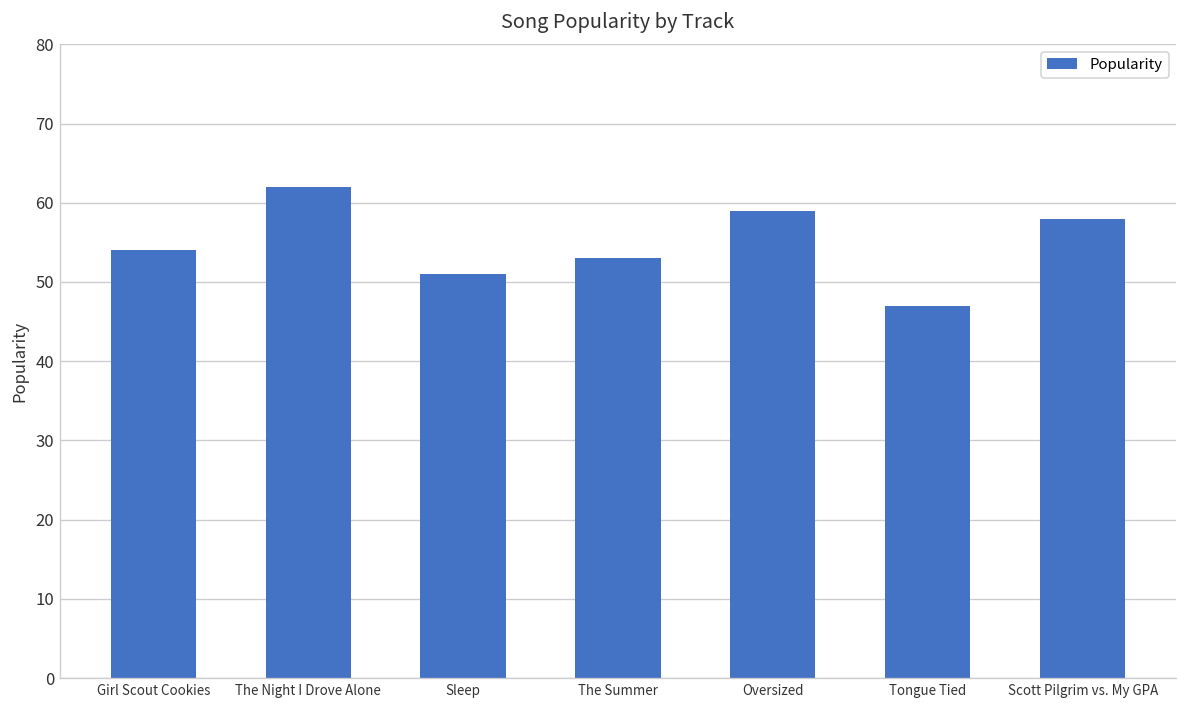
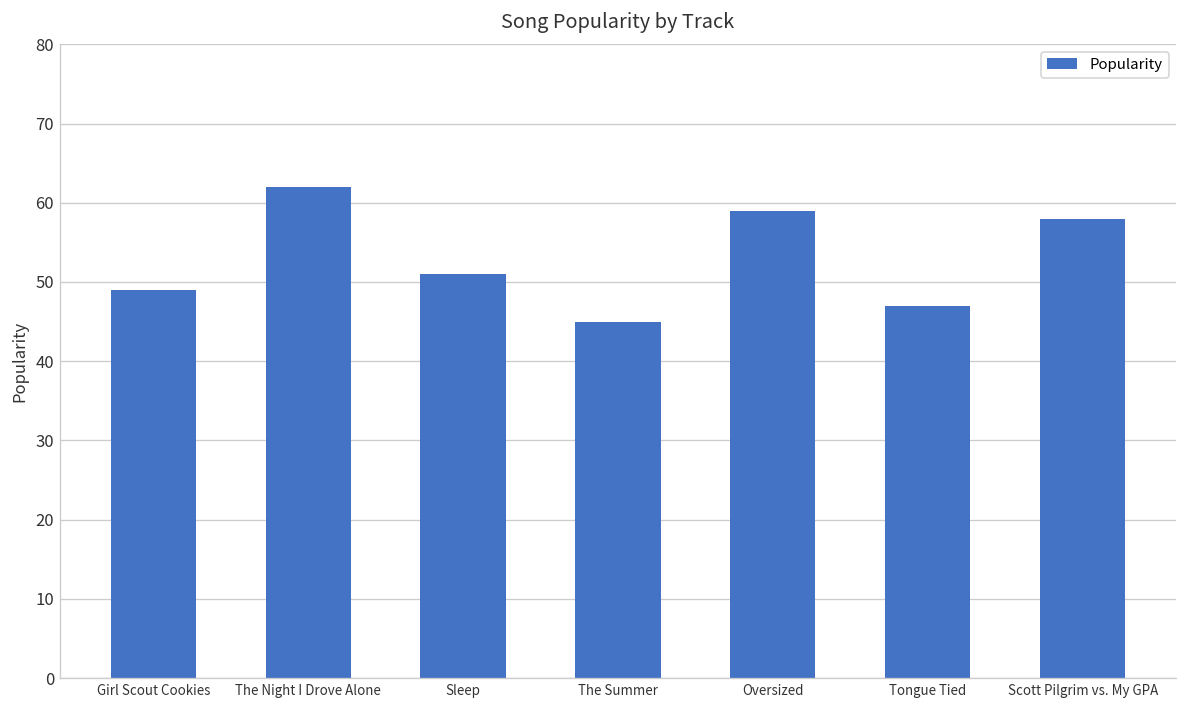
Girl Scout Cookies: 54 -> 49
The Summer: 53 -> 45
